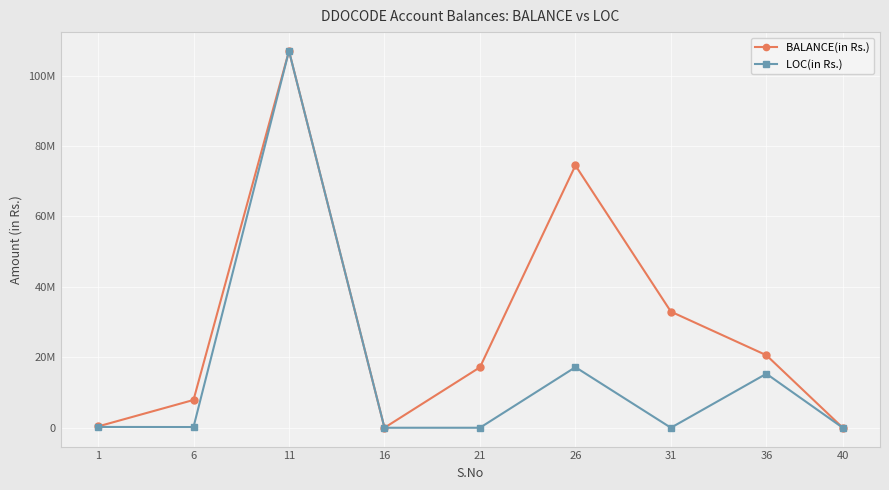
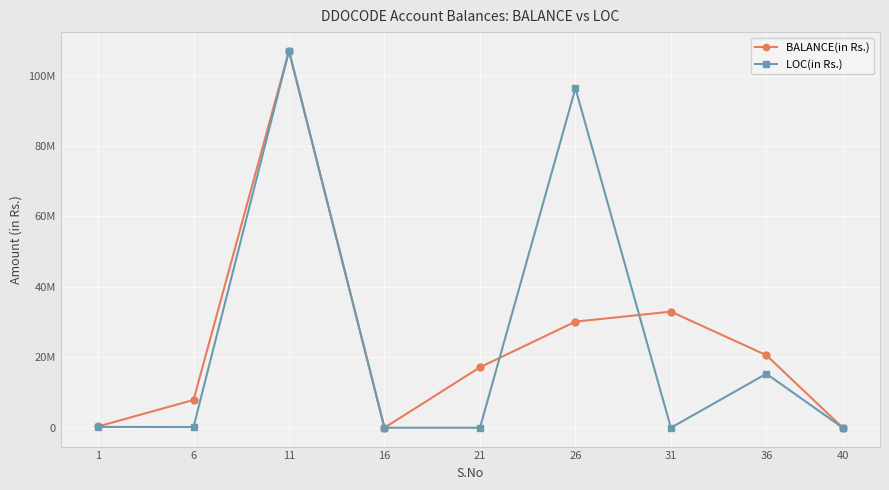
BALANCE(in Rs.), 26: 74000000 -> 30000000
LOC(in Rs.), 26: 17000000 -> 96000000
